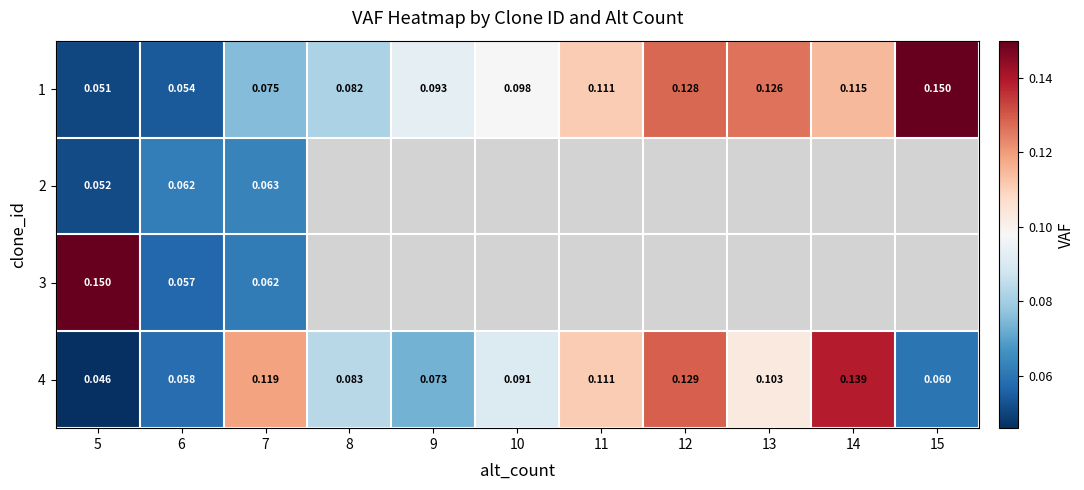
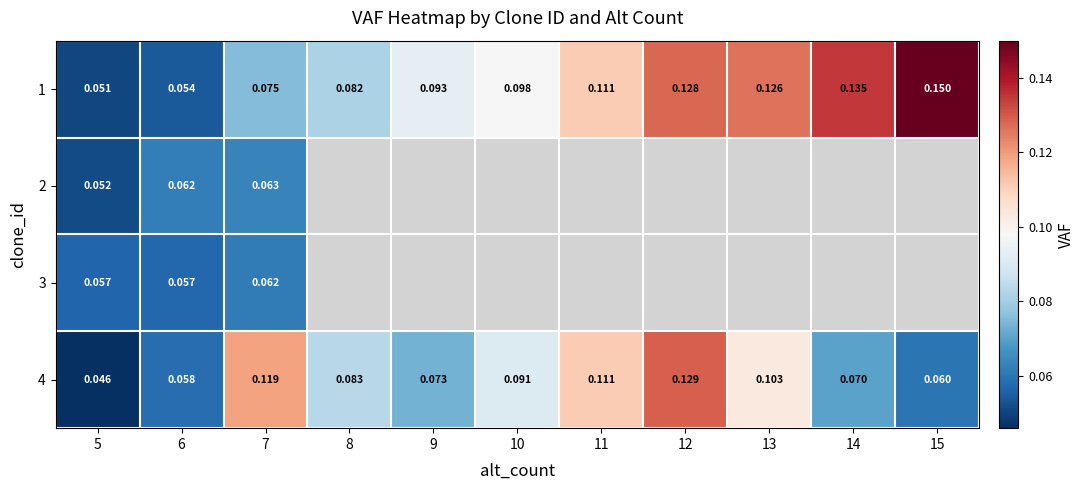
1, 14: 0.115 -> 0.135
3, 5: 0.150 -> 0.057
4, 14: 0.139 -> 0.070
